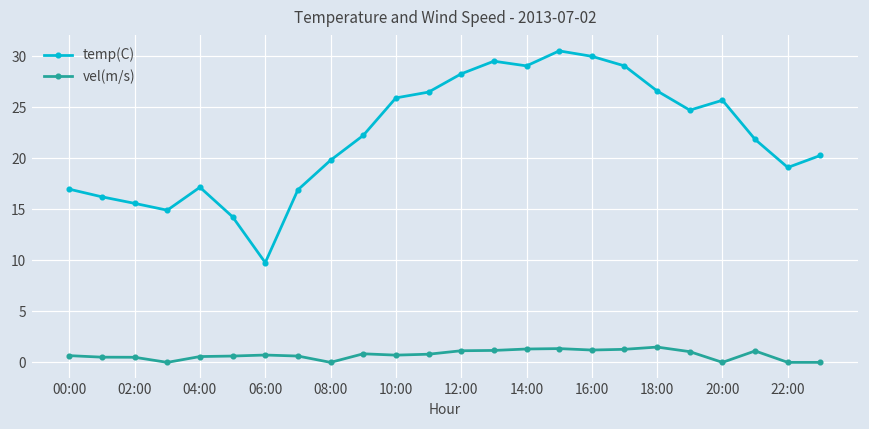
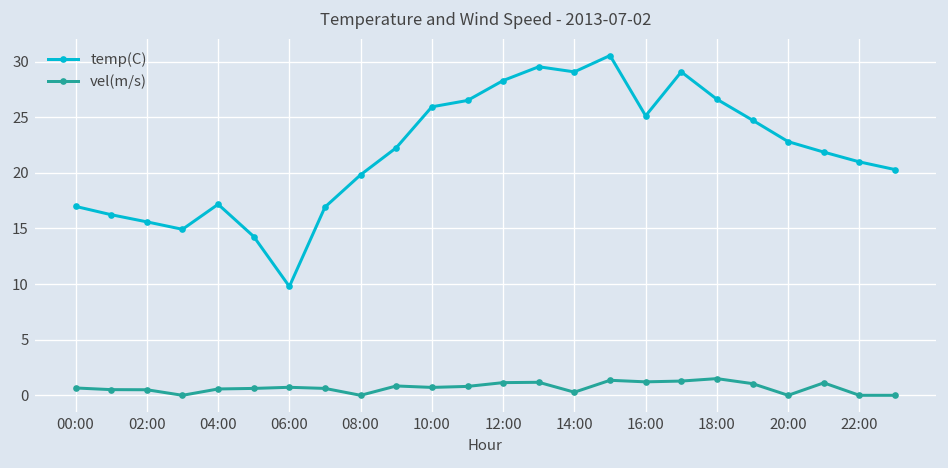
vel(m/s), 14:00: 1 -> 0
temp(C), 16:00: 30 -> 25
temp(C), 20:00: 26 -> 23
temp(C), 22:00: 19 -> 21
